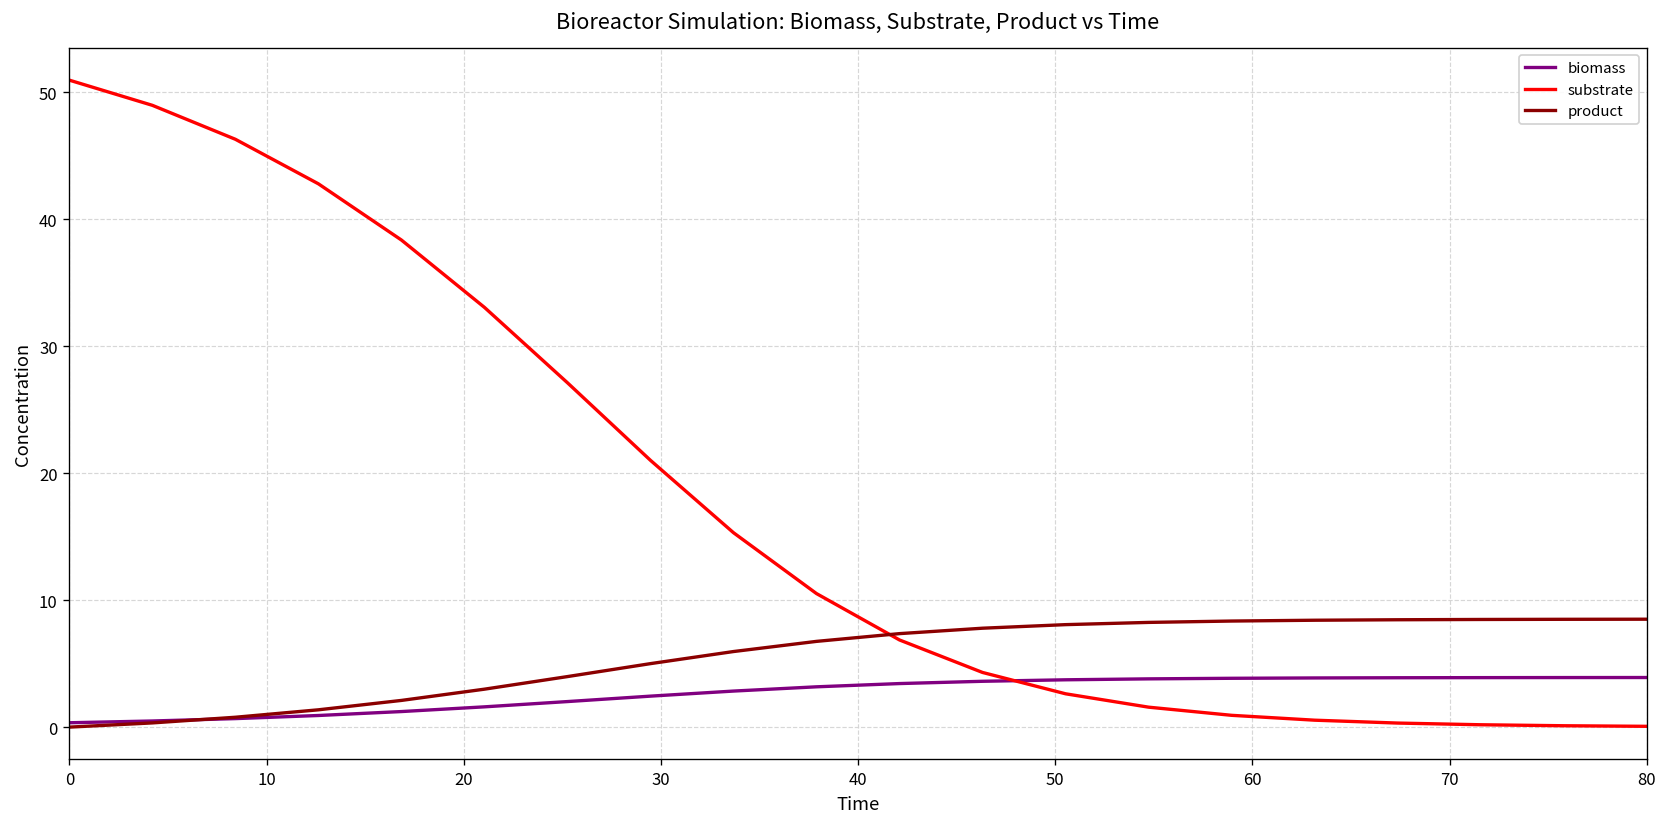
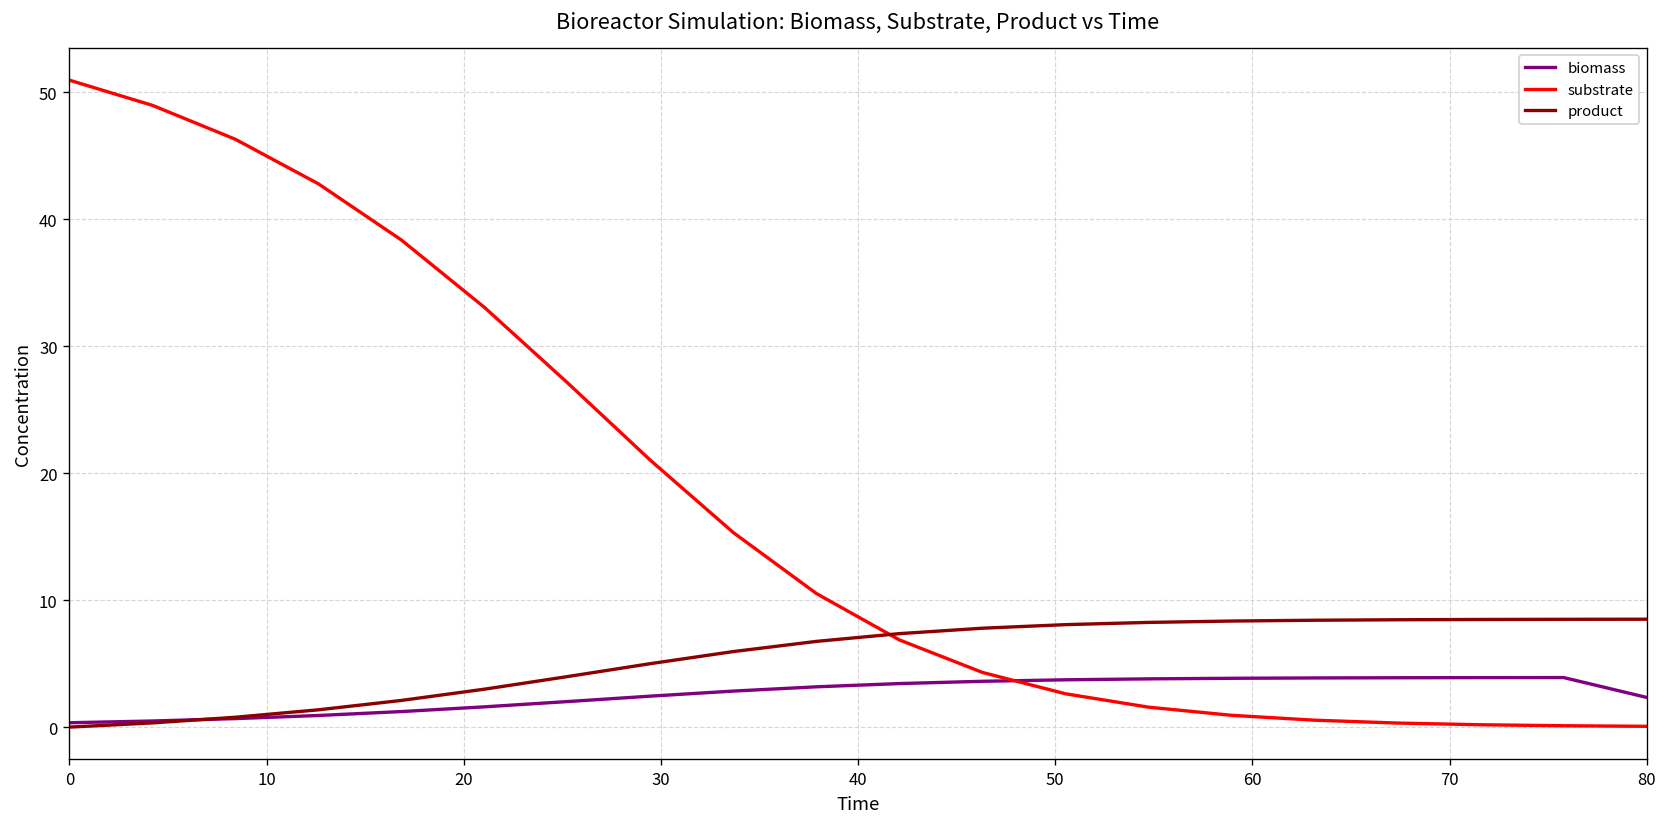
biomass, 80: 3.9 -> 2.3
